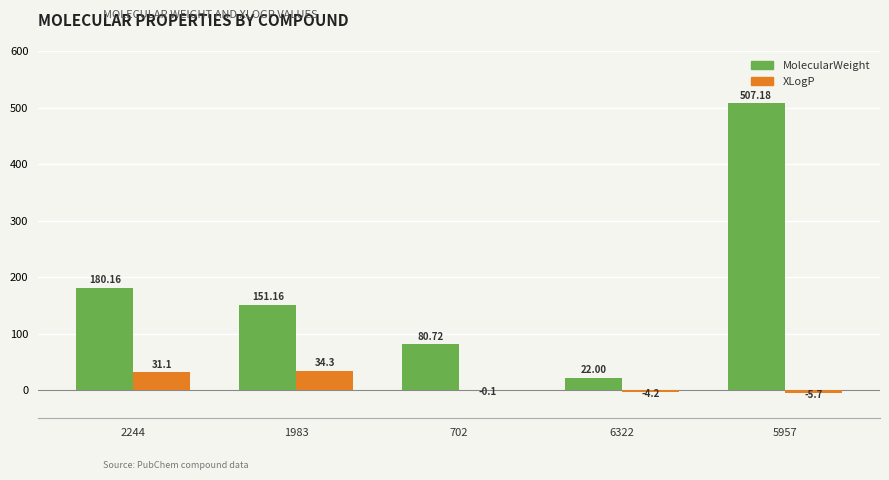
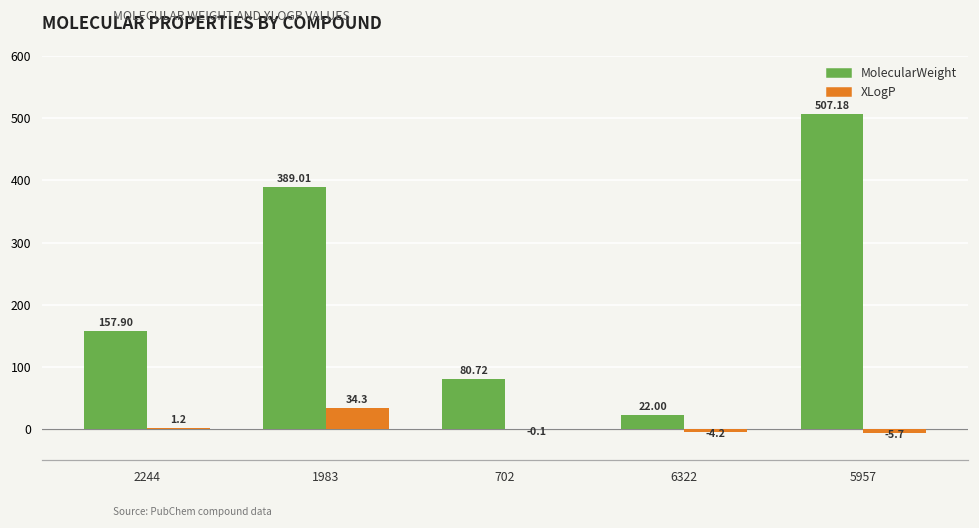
MolecularWeight, 2244: 180.16 -> 157.90
XLogP, 2244: 31.1 -> 1.2
MolecularWeight, 1983: 151.16 -> 389.01
